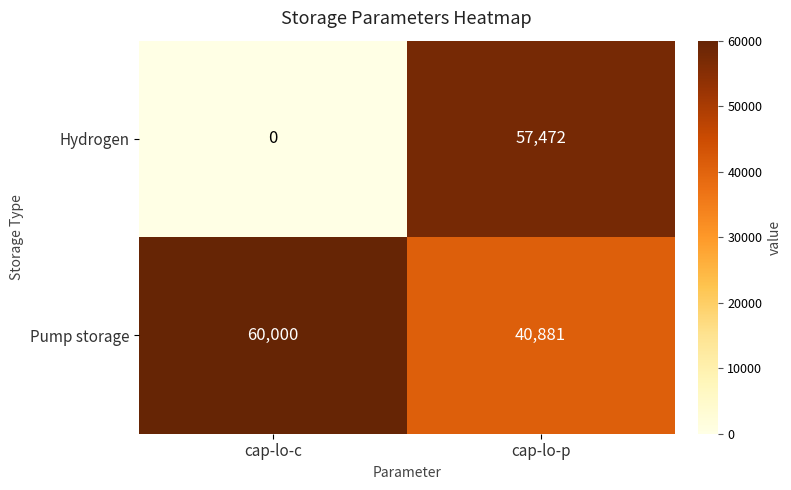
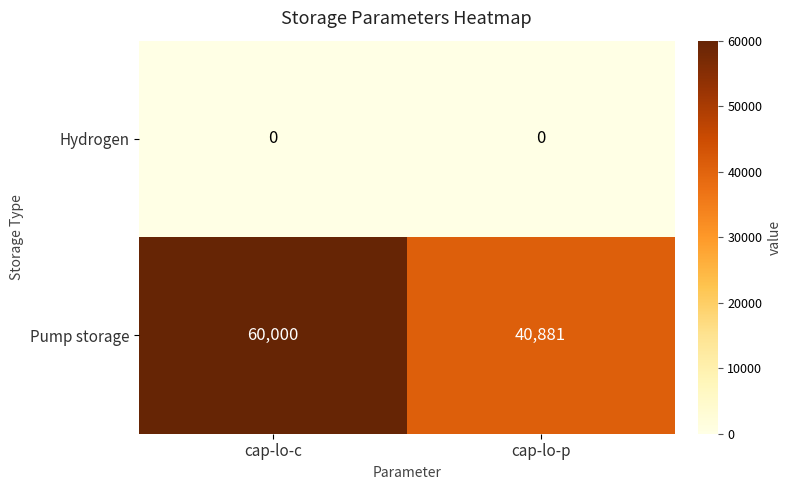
Hydrogen, cap-lo-p: 57,472 -> 0
